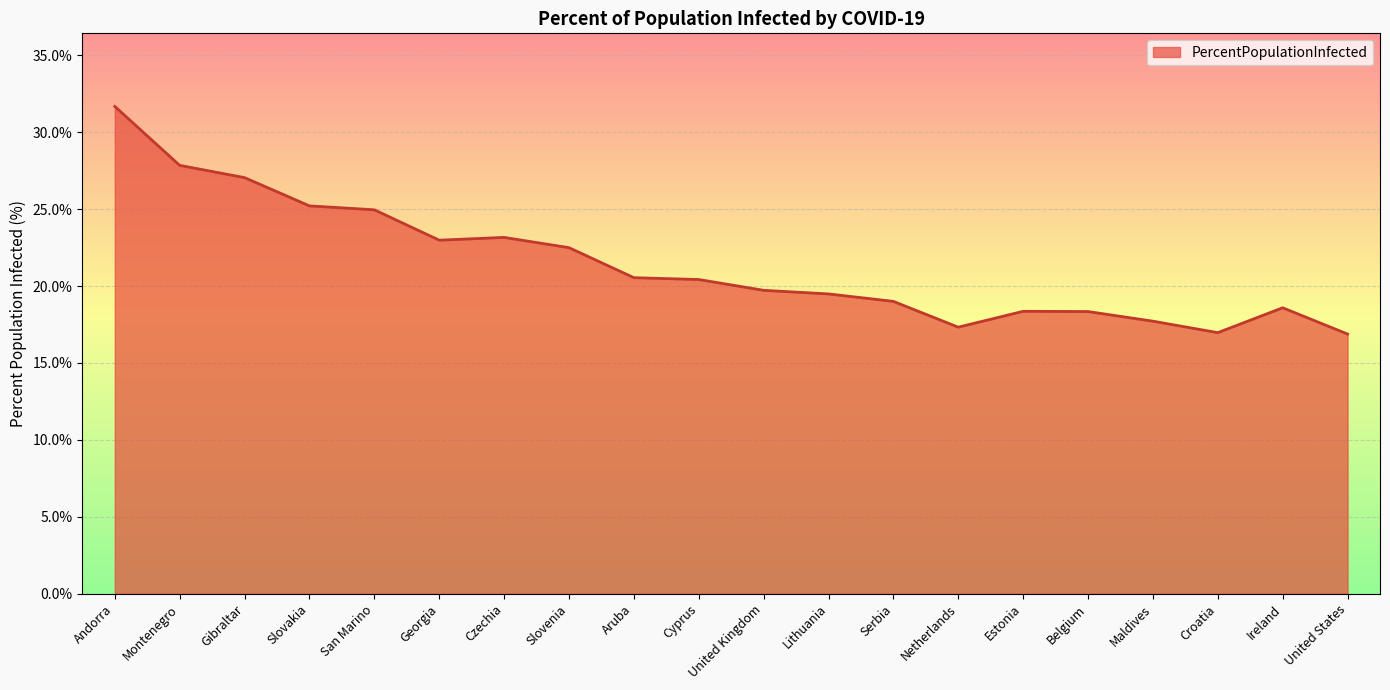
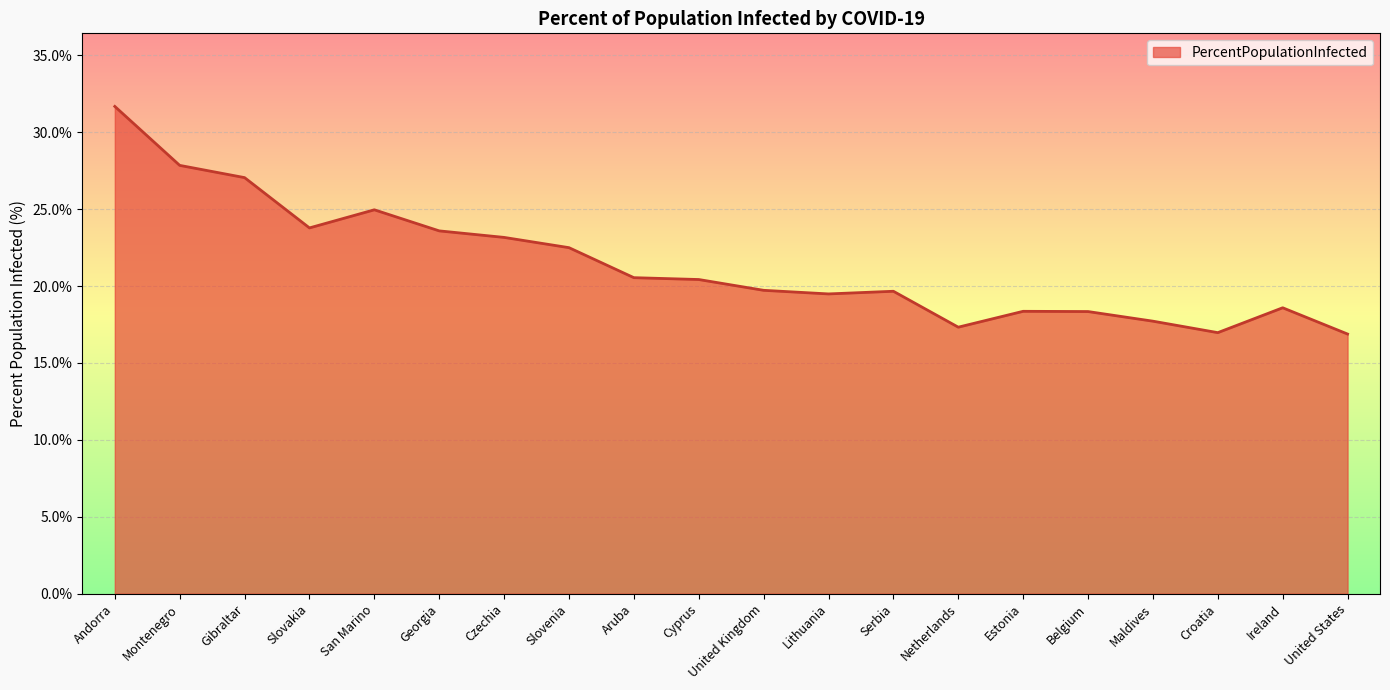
Slovakia: 25.2% -> 23.8%
Georgia: 23.0% -> 23.6%
Serbia: 19.0% -> 19.7%
